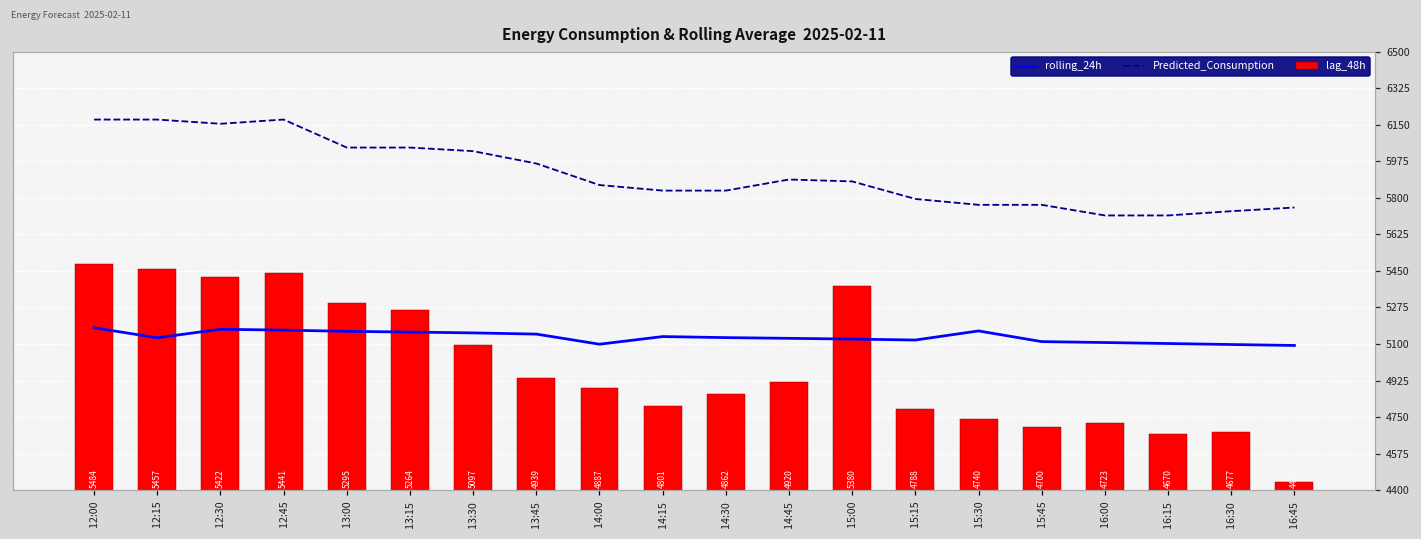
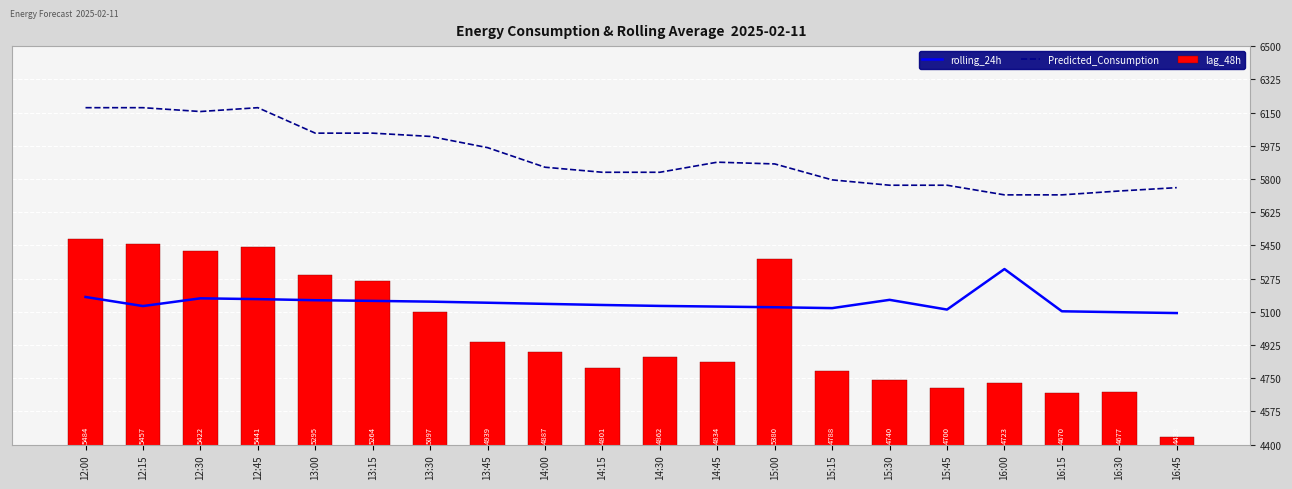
rolling_24h, 14:00: 5100 -> 5140
lag_48h, 14:45: 4920 -> 4834
rolling_24h, 16:00: 5110 -> 5320
